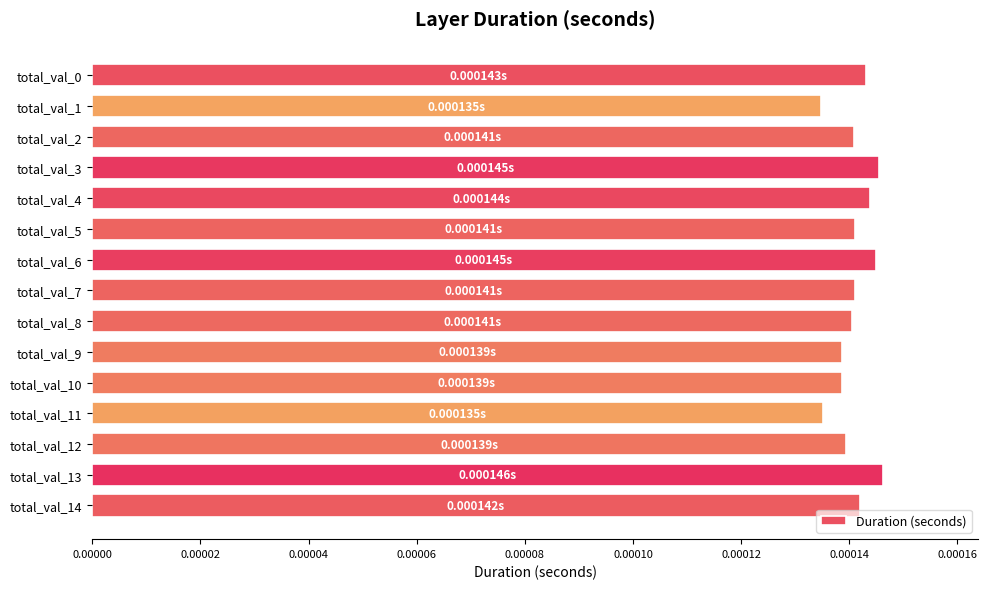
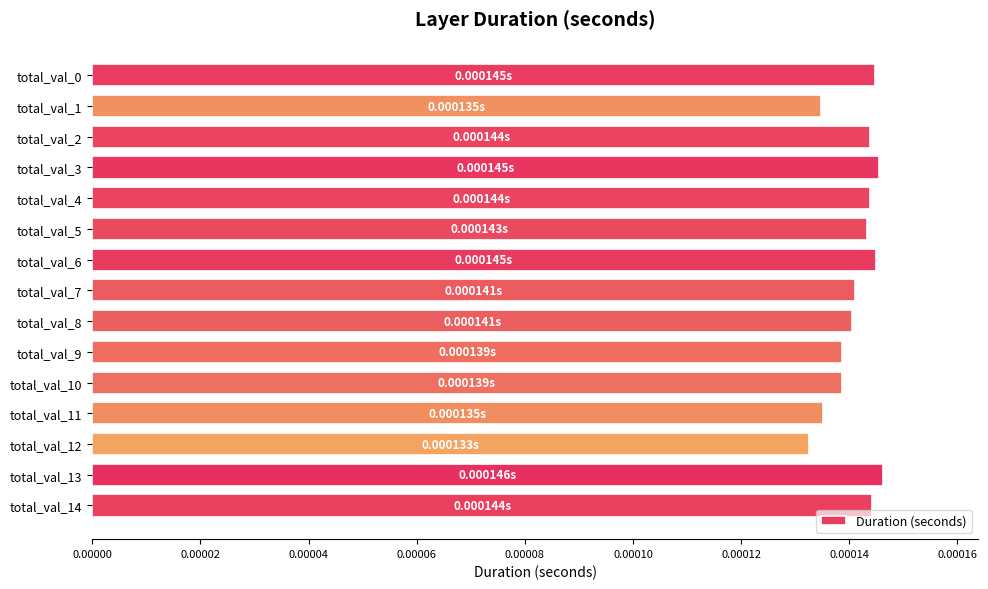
total_val_0: 0.000143s -> 0.000145s
total_val_2: 0.000141s -> 0.000144s
total_val_5: 0.000141s -> 0.000143s
total_val_12: 0.000139s -> 0.000133s
total_val_14: 0.000142s -> 0.000144s
